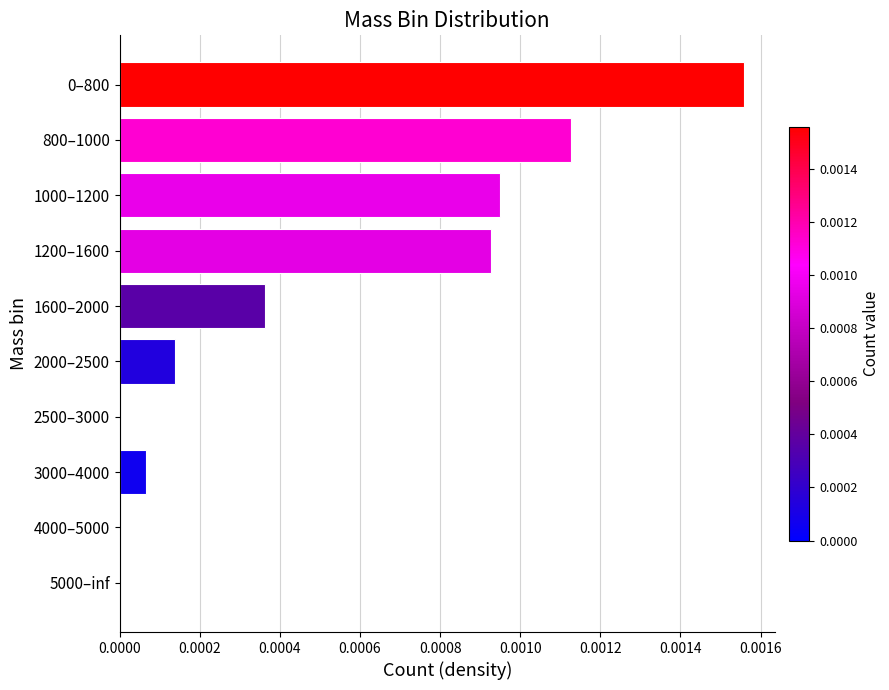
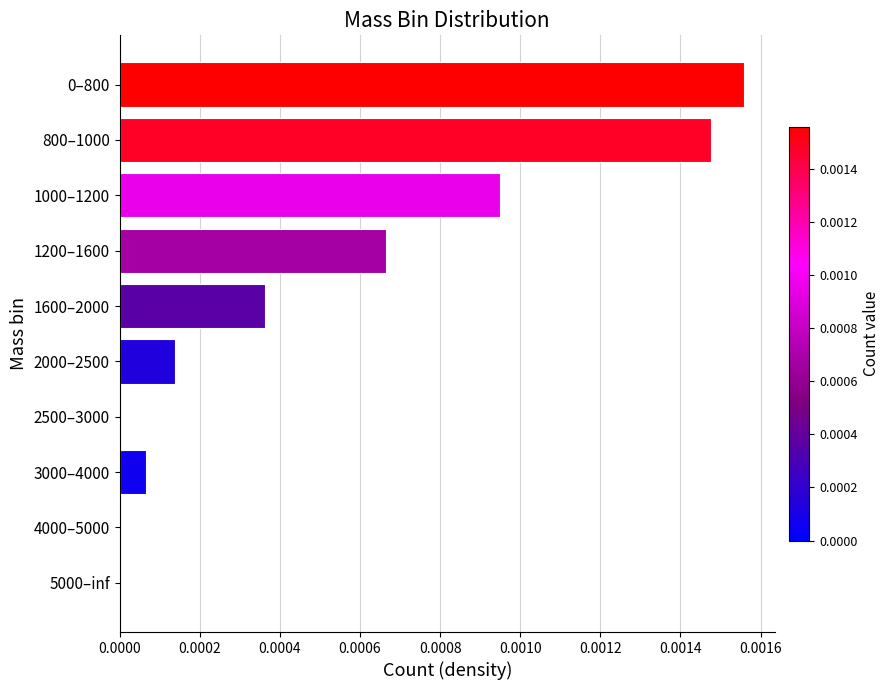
800–1000: 0.00113 -> 0.00148
1200–1600: 0.00093 -> 0.00066
